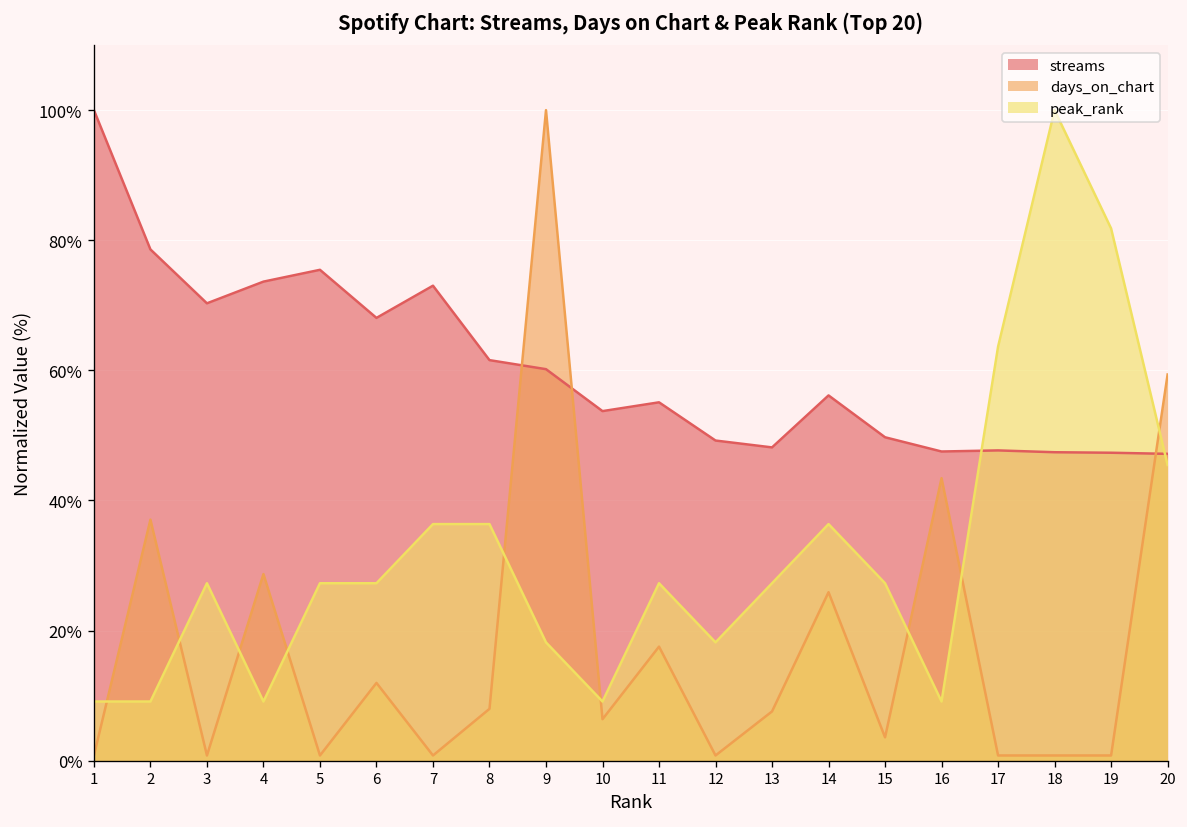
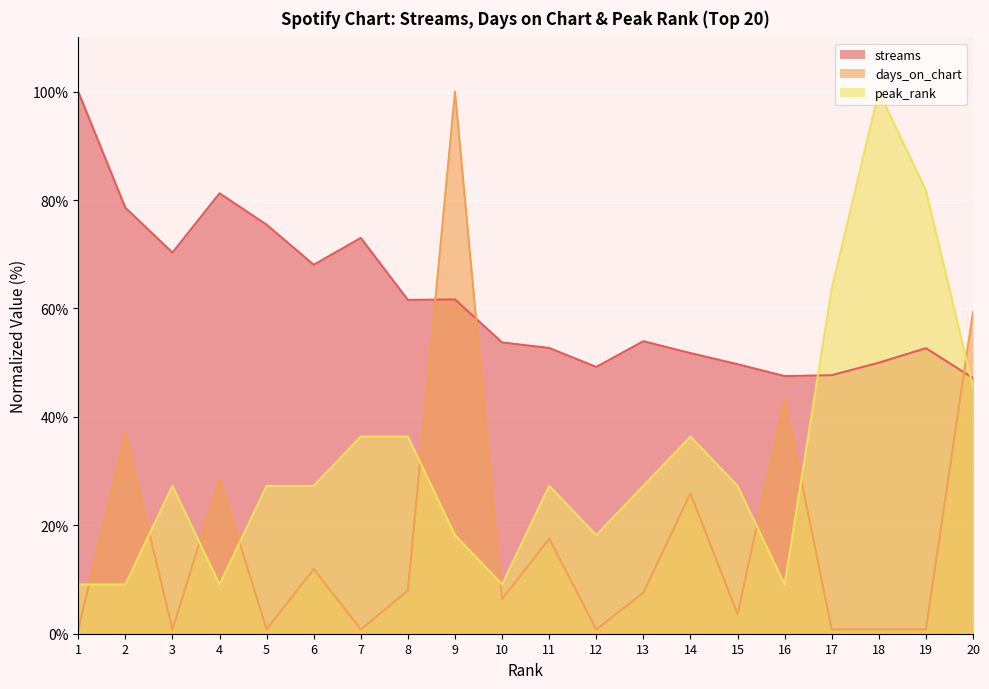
streams, 4: 74% -> 81%
streams, 9: 60% -> 62%
streams, 11: 55% -> 53%
streams, 13: 48% -> 54%
streams, 14: 56% -> 52%
streams, 18: 47% -> 50%
streams, 19: 47% -> 53%
